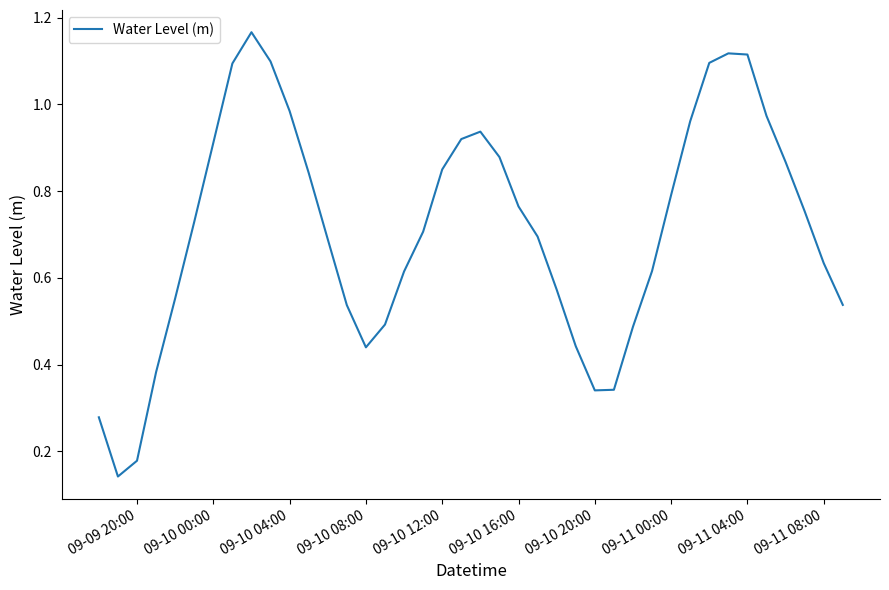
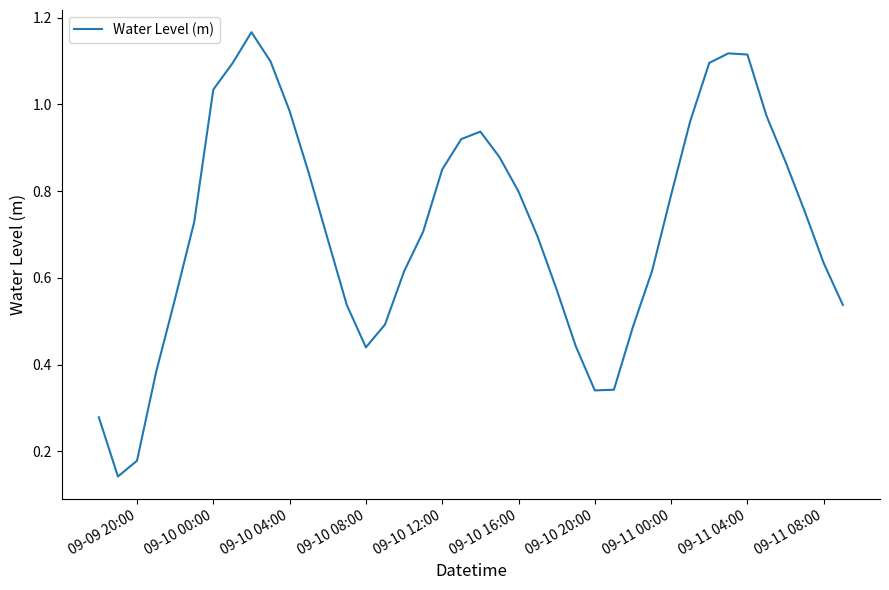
09-10 00:00: 0.91 -> 1.03
09-10 16:00: 0.76 -> 0.80
